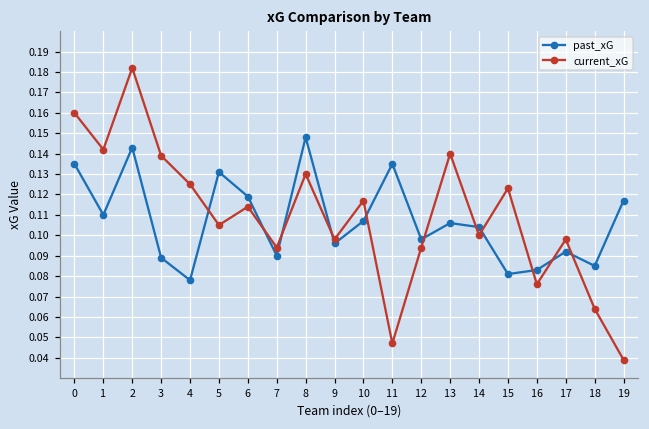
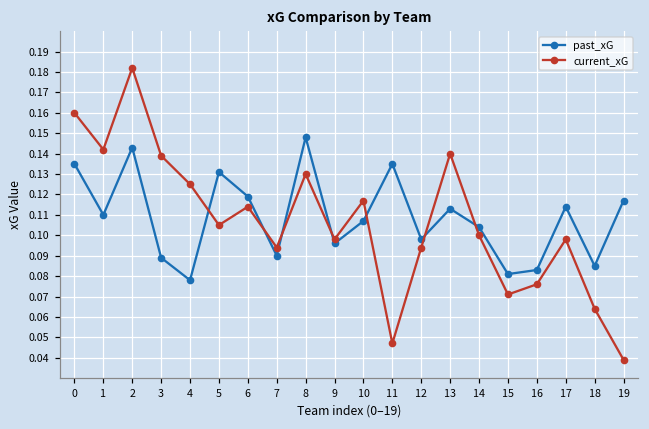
past_xG, 13: 0.106 -> 0.113
current_xG, 15: 0.123 -> 0.071
past_xG, 17: 0.092 -> 0.114
